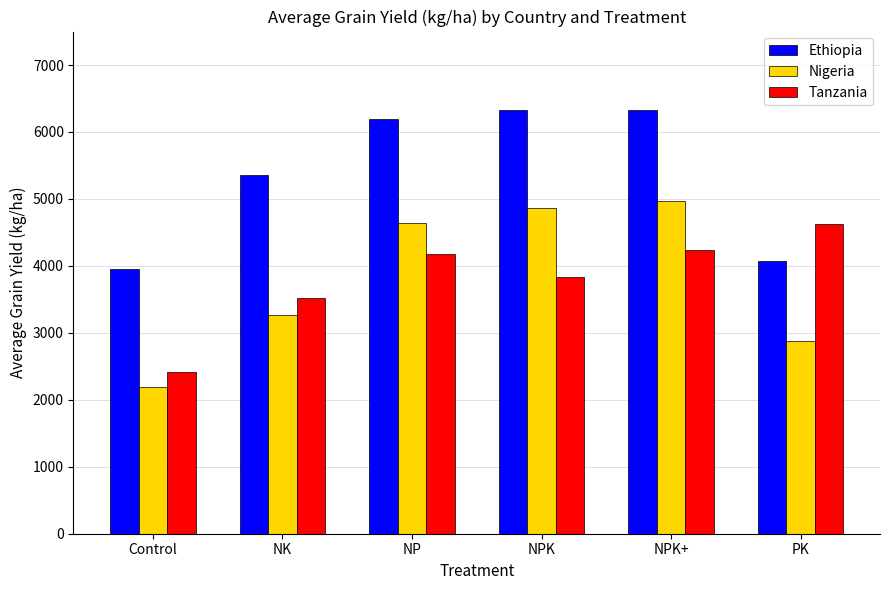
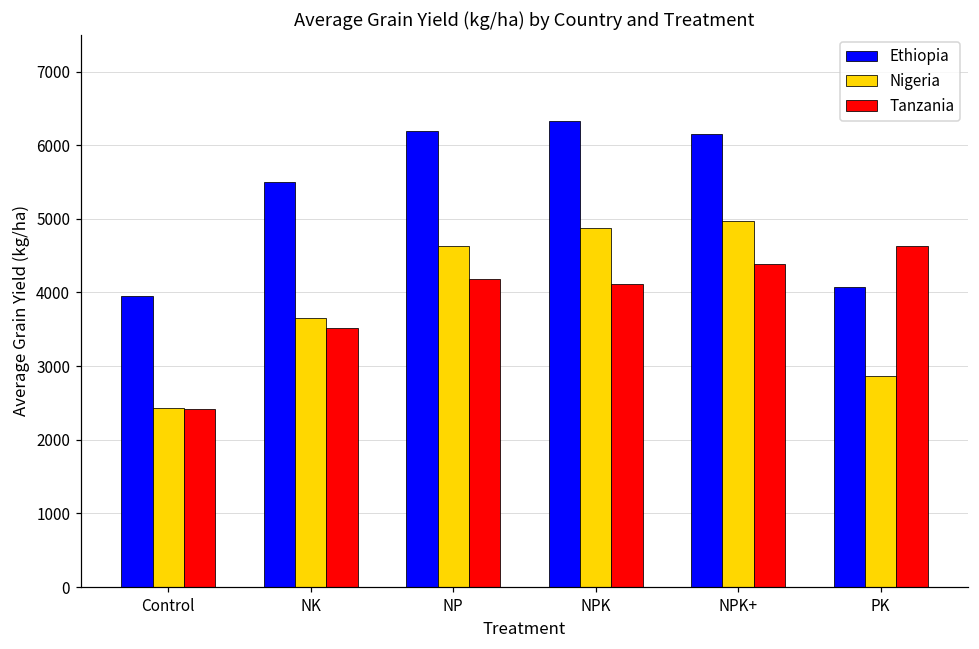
Nigeria, Control: 2200 -> 2400
Ethiopia, NK: 5400 -> 5500
Nigeria, NK: 3300 -> 3700
Tanzania, NPK: 3800 -> 4100
Ethiopia, NPK+: 6300 -> 6200
Tanzania, NPK+: 4200 -> 4400
